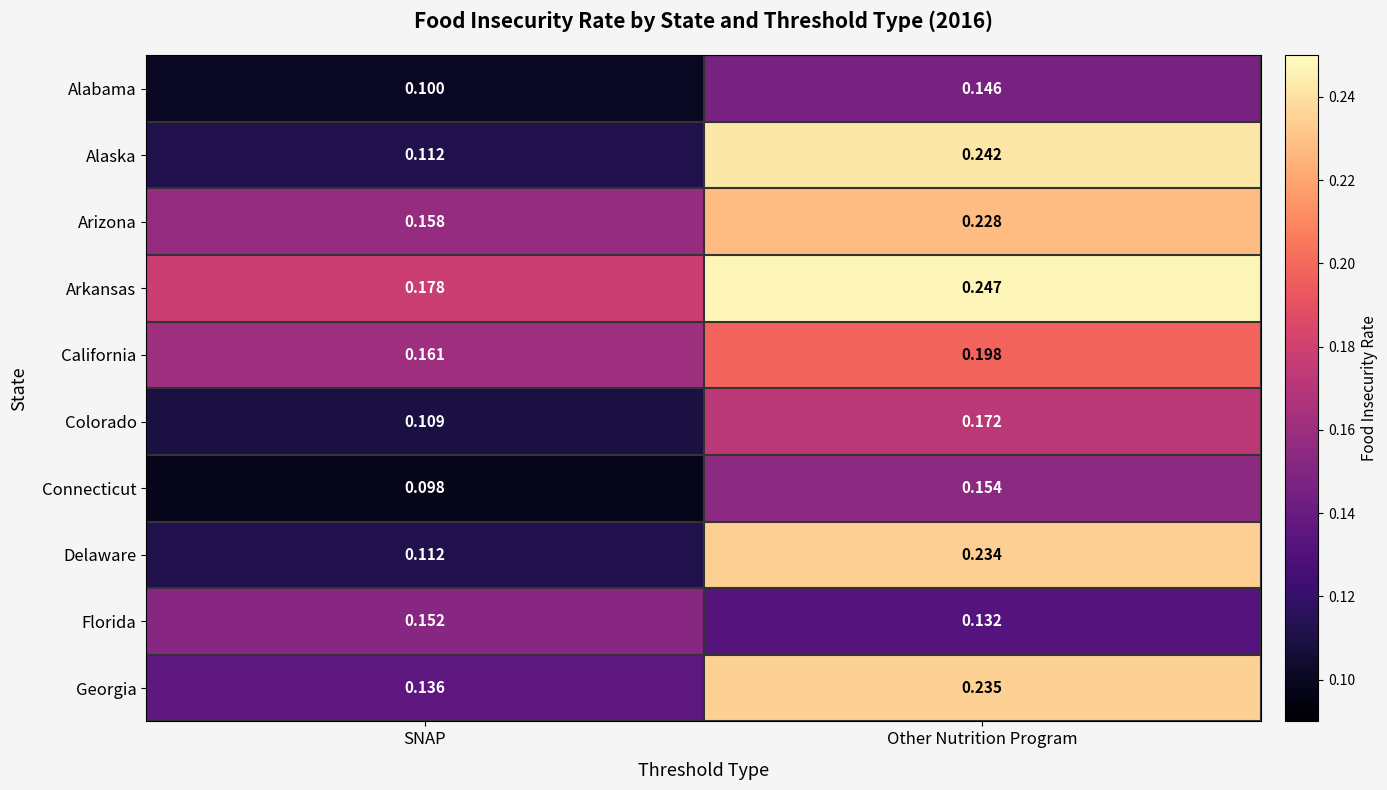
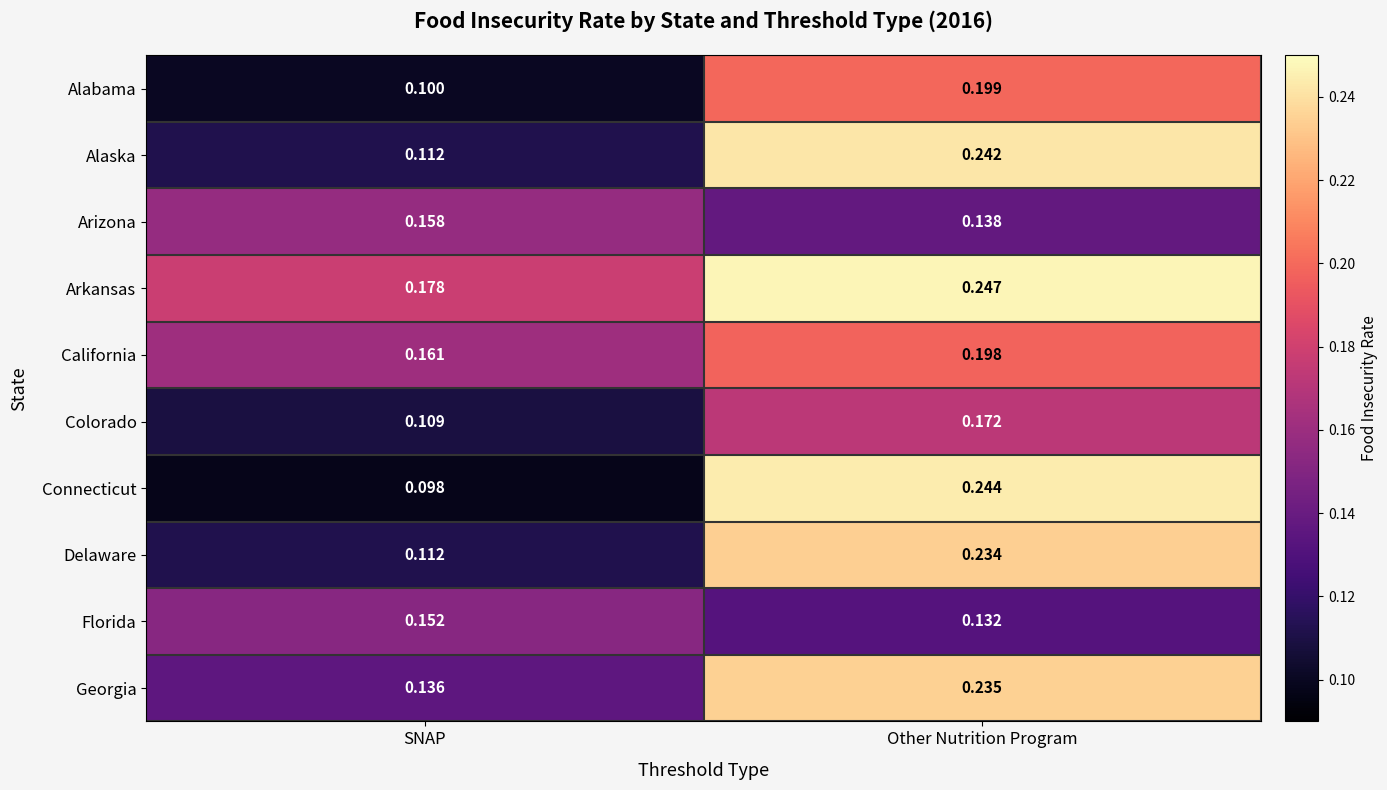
Alabama, Other Nutrition Program: 0.146 -> 0.199
Arizona, Other Nutrition Program: 0.228 -> 0.138
Connecticut, Other Nutrition Program: 0.154 -> 0.244
